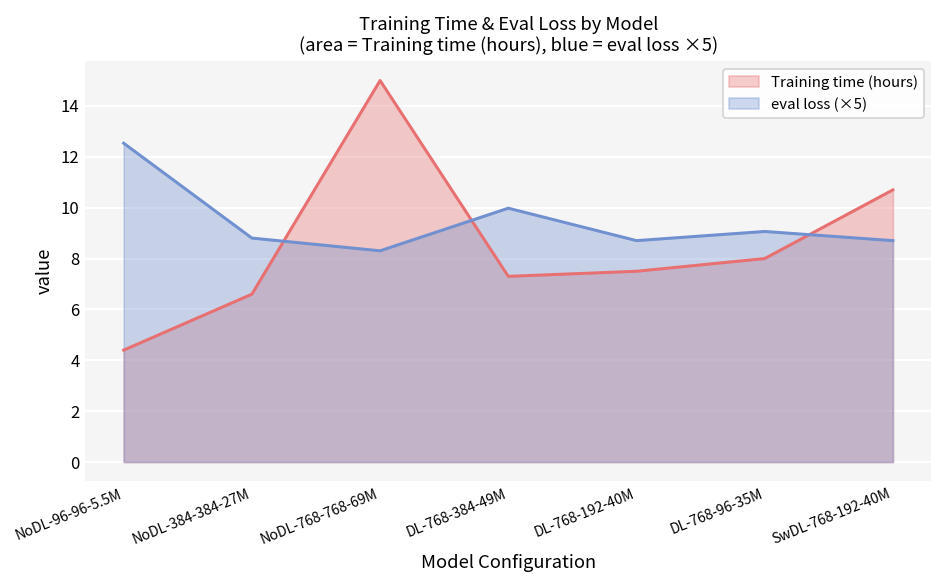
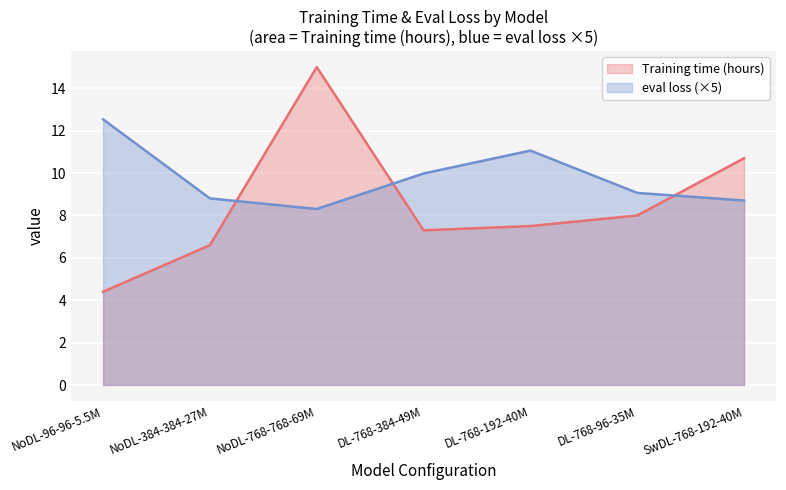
eval loss (×5), DL-768-192-40M: 8.7 -> 11.1
